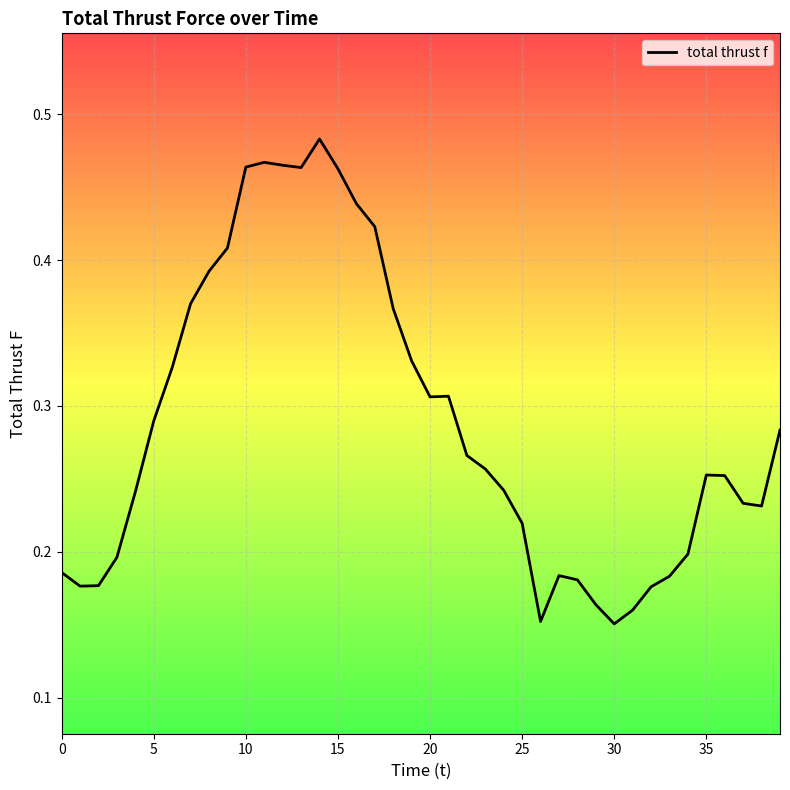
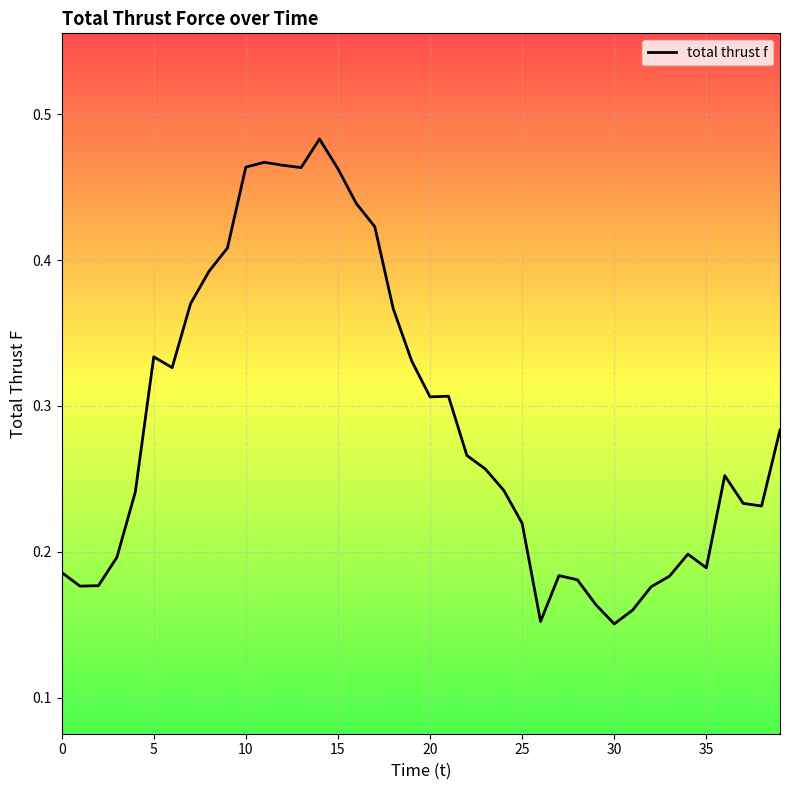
5: 0.290 -> 0.334
35: 0.253 -> 0.189
